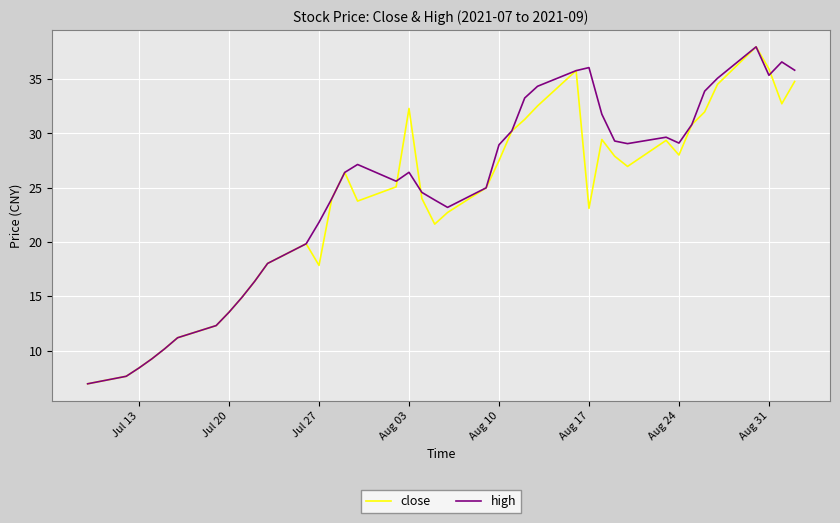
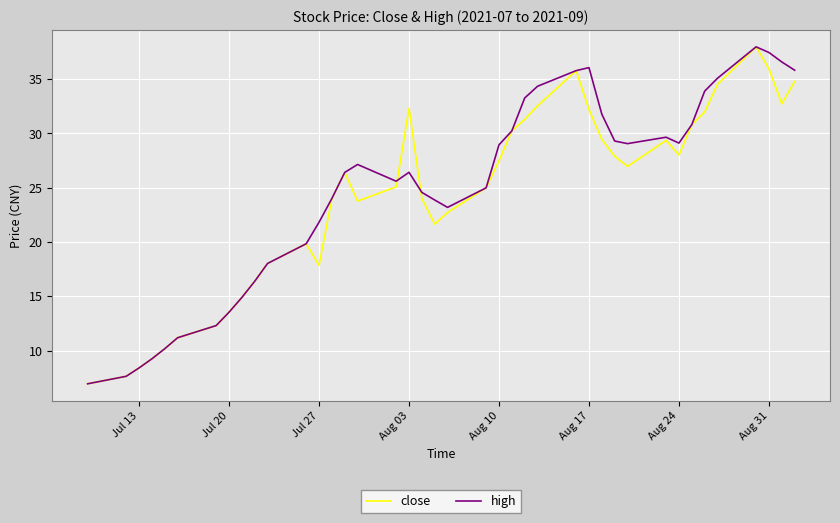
close, Aug 17: 23.1 -> 32.2
high, Aug 31: 35.4 -> 37.5
